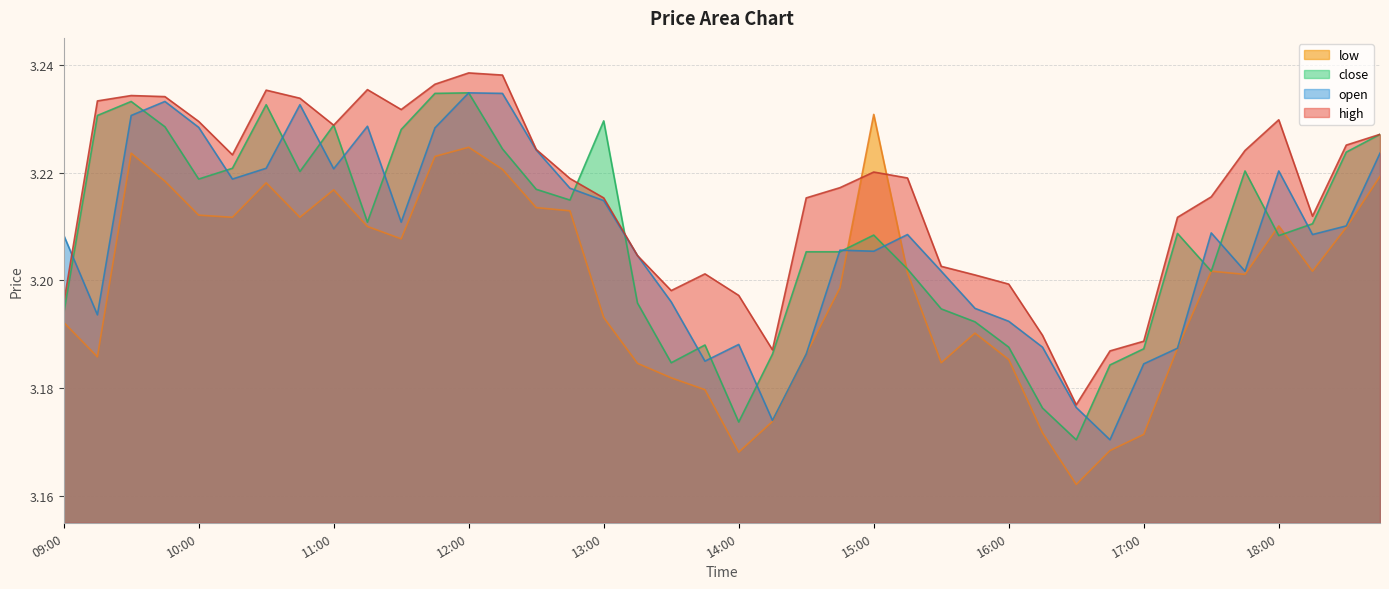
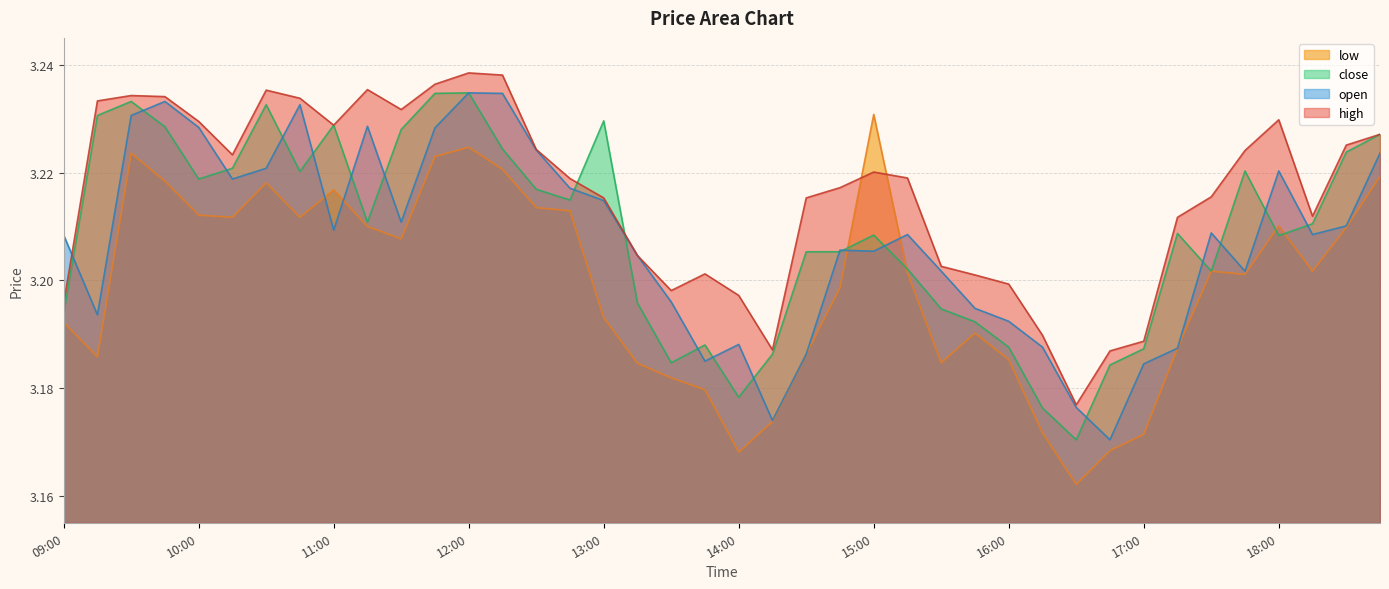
open, 11:00: 3.221 -> 3.209
close, 14:00: 3.174 -> 3.178
